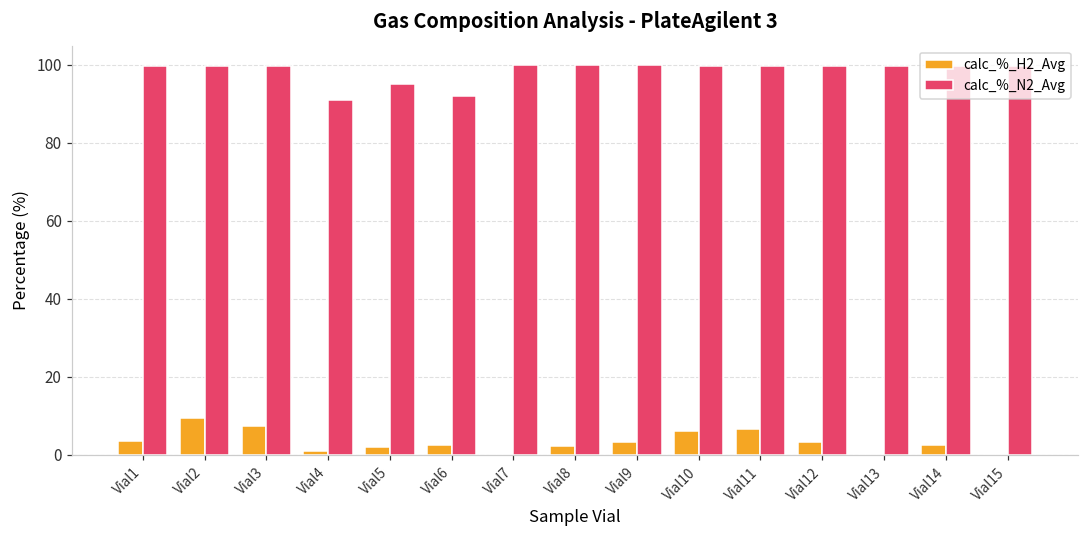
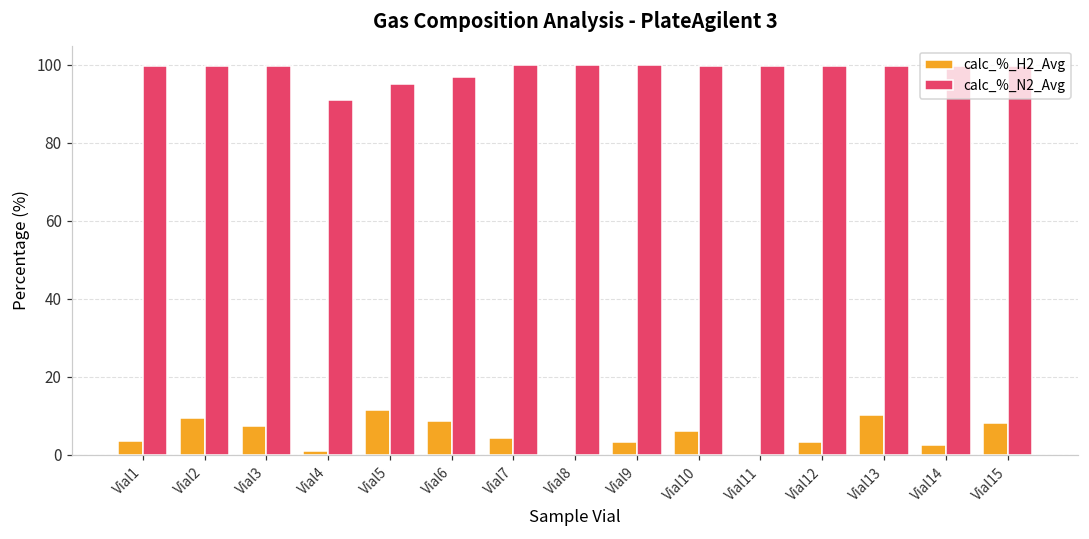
calc_%_H2_Avg, Vial5: 2 -> 12
calc_%_H2_Avg, Vial6: 3 -> 9
calc_%_N2_Avg, Vial6: 92 -> 97
calc_%_H2_Avg, Vial7: 0 -> 4
calc_%_H2_Avg, Vial8: 2 -> 0
calc_%_H2_Avg, Vial11: 7 -> 0
calc_%_H2_Avg, Vial13: 0 -> 10
calc_%_H2_Avg, Vial15: 0 -> 8
